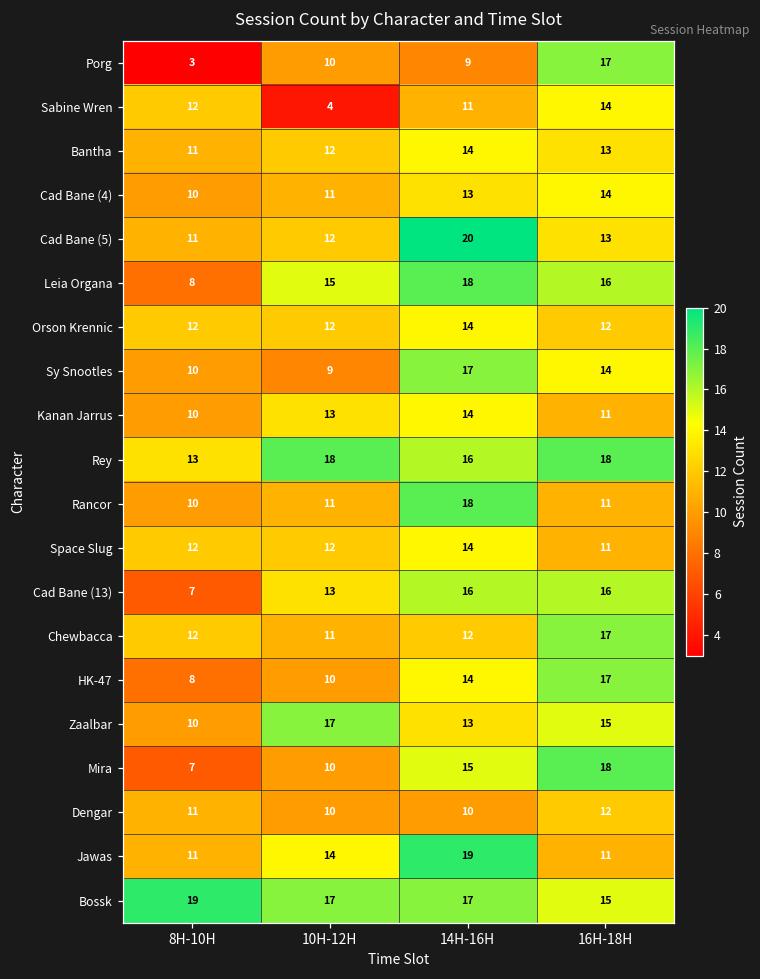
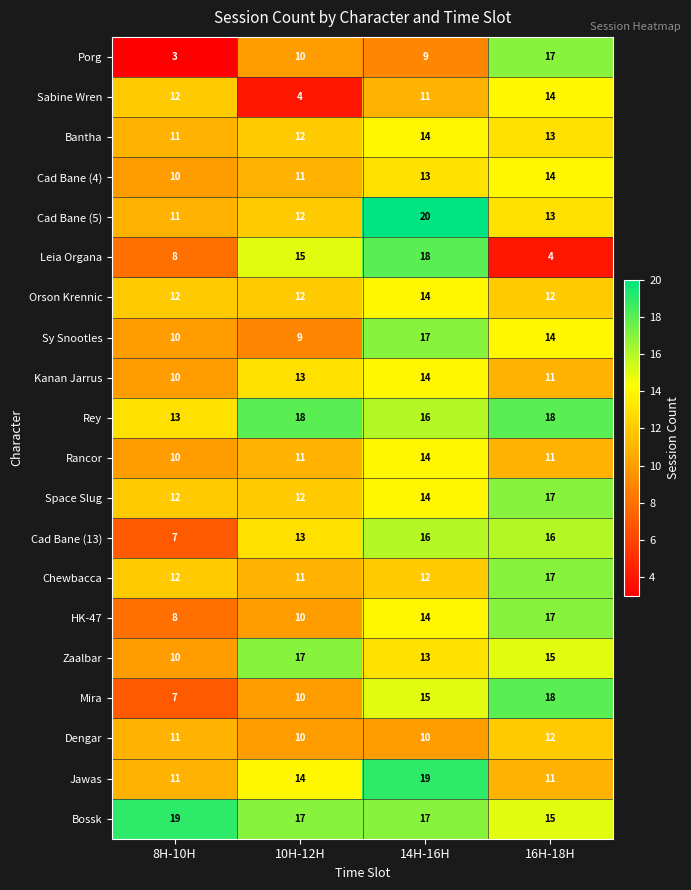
Leia Organa, 16H-18H: 16 -> 4
Rancor, 14H-16H: 18 -> 14
Space Slug, 16H-18H: 11 -> 17
